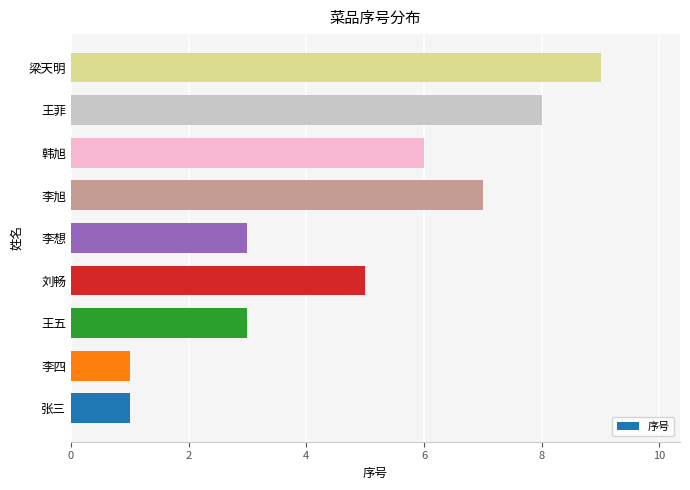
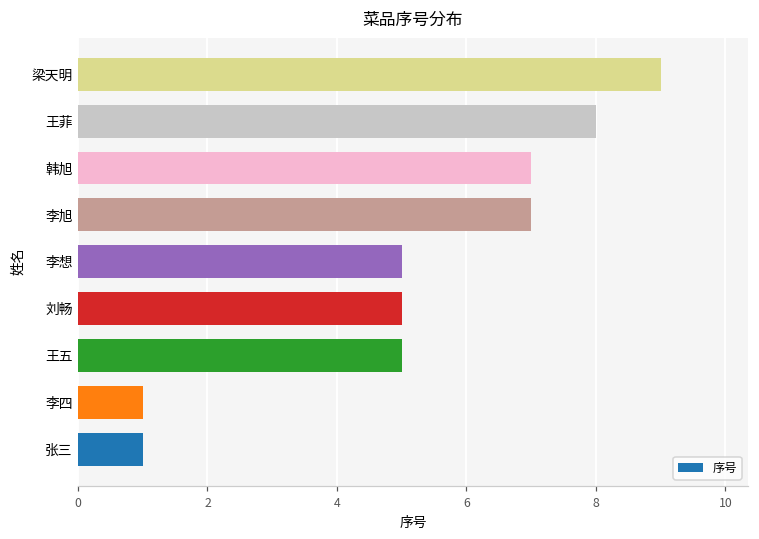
韩旭: 6 -> 7
李想: 3 -> 5
王五: 3 -> 5
